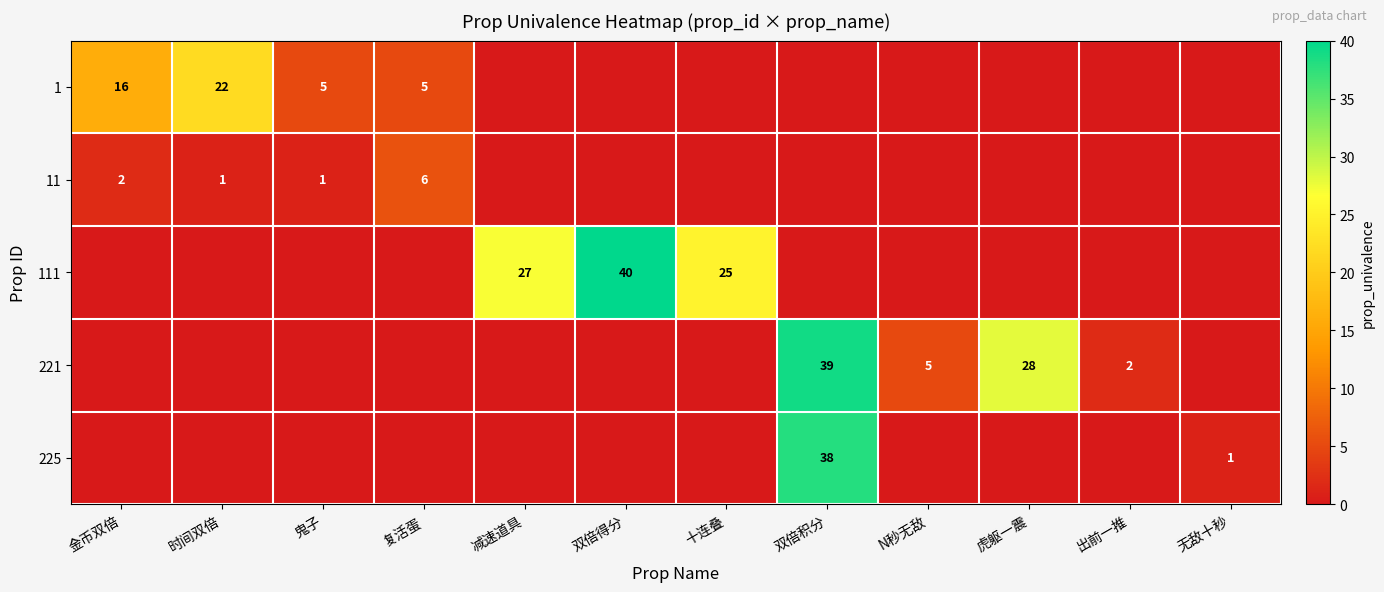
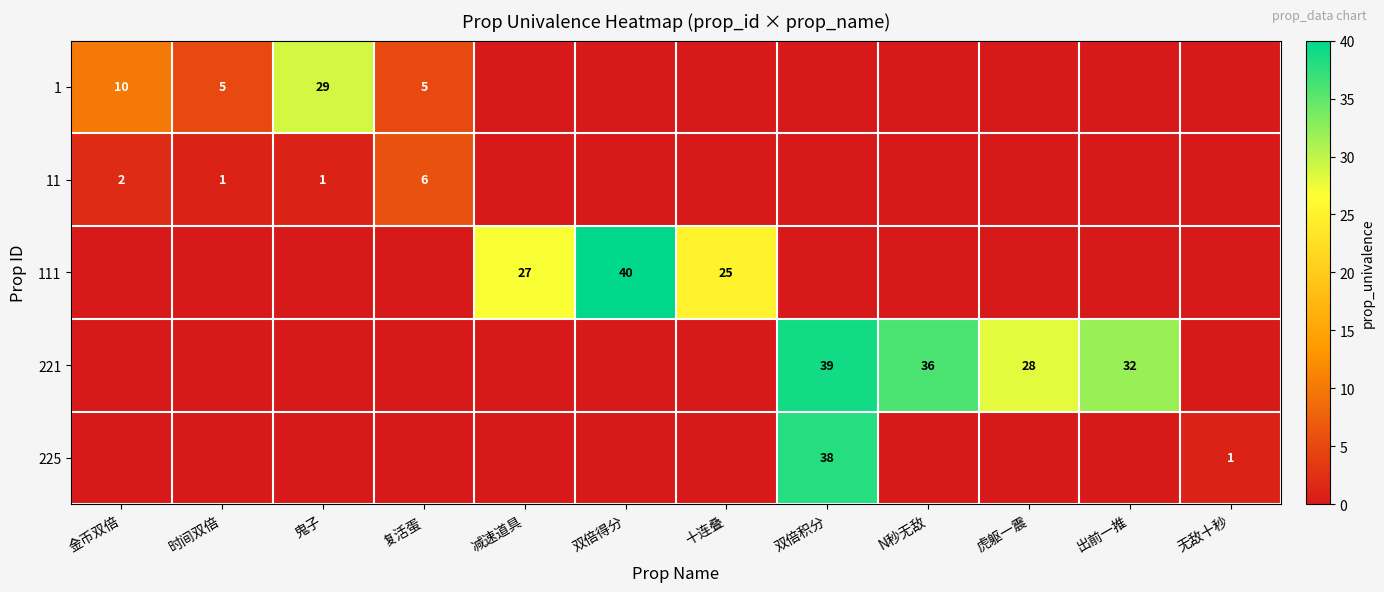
1, 金币双倍: 16 -> 10
1, 时间双倍: 22 -> 5
1, 鬼子: 5 -> 29
221, N秒无敌: 5 -> 36
221, 出前一推: 2 -> 32
